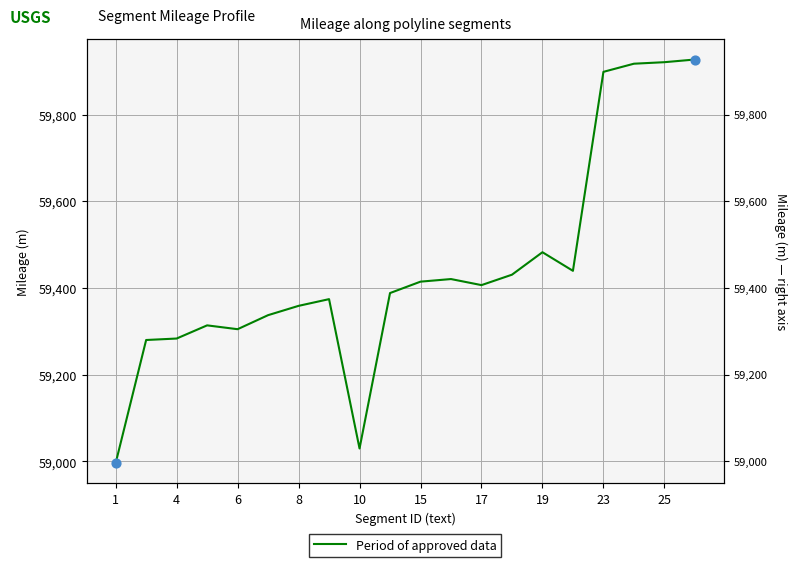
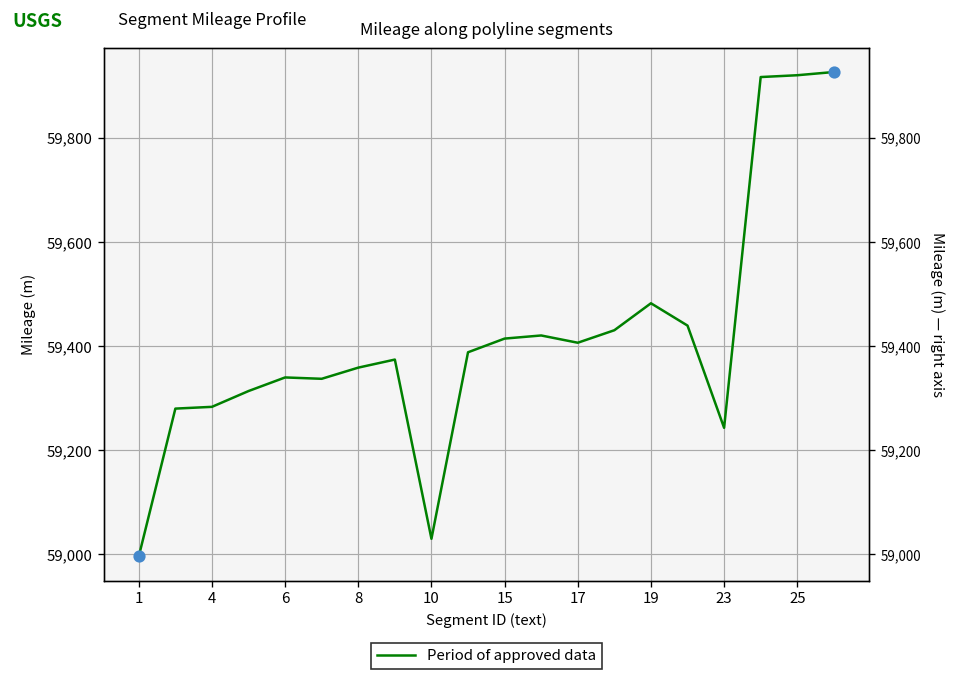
Period of approved data, 6: 59,310 -> 59,340
Period of approved data, 23: 59,900 -> 59,240
